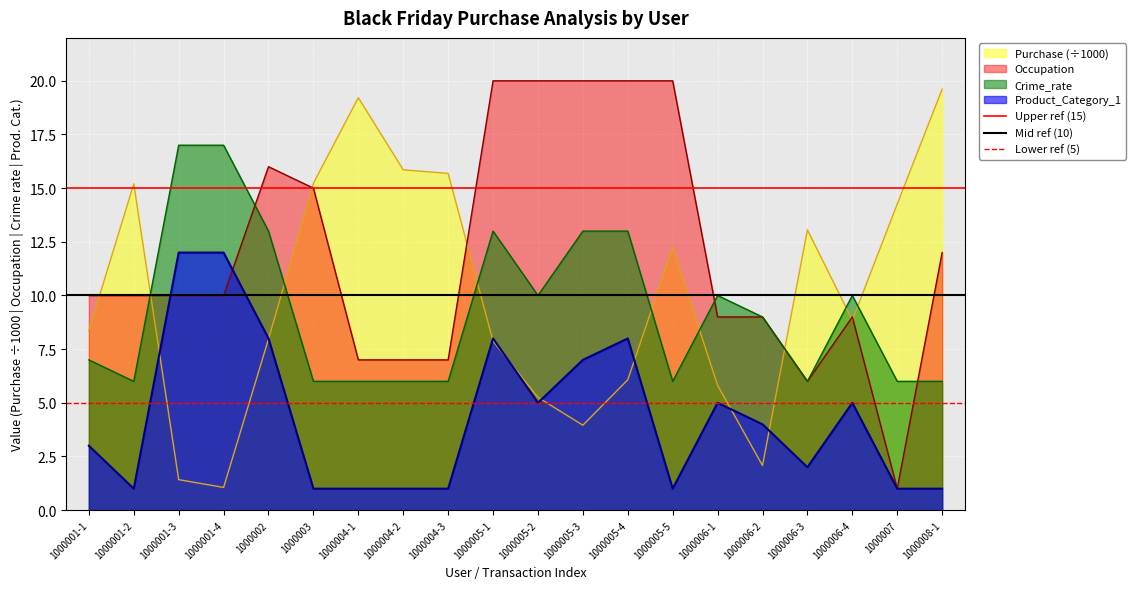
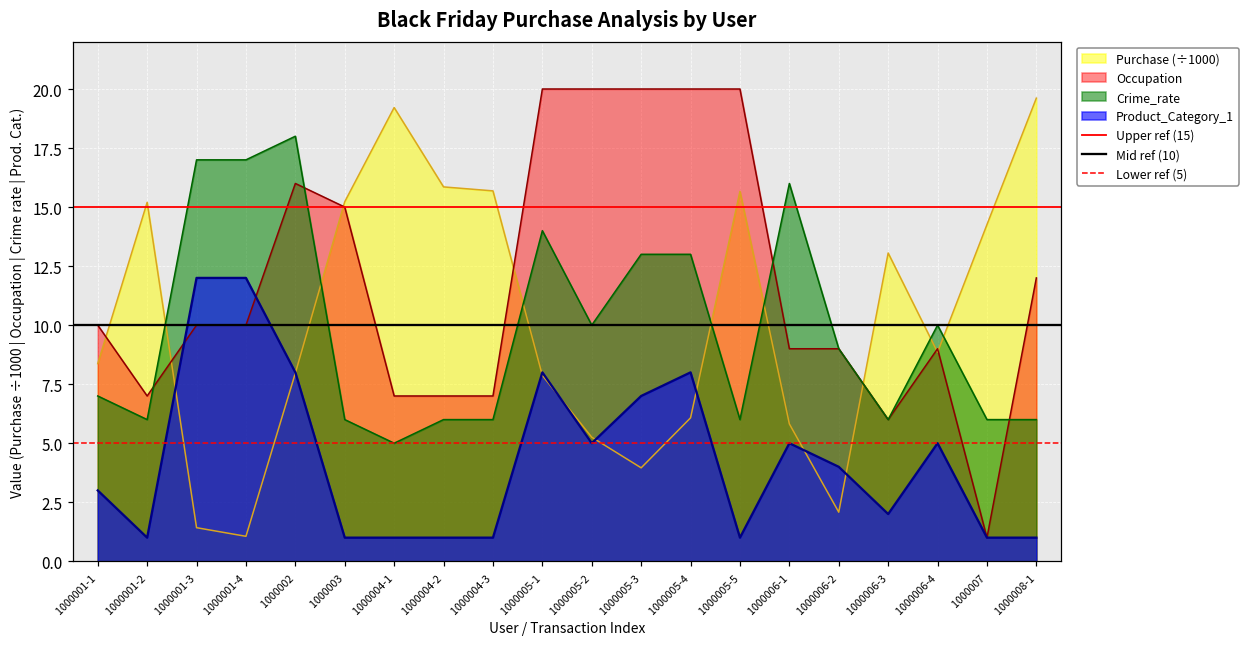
Occupation, 1000001-2: 10 -> 7
Crime_rate, 1000002: 13 -> 18
Crime_rate, 1000004-1: 6 -> 5
Crime_rate, 1000005-1: 13 -> 14
Purchase (÷1000), 1000005-5: 12.2 -> 15.7
Crime_rate, 1000006-1: 10 -> 16
